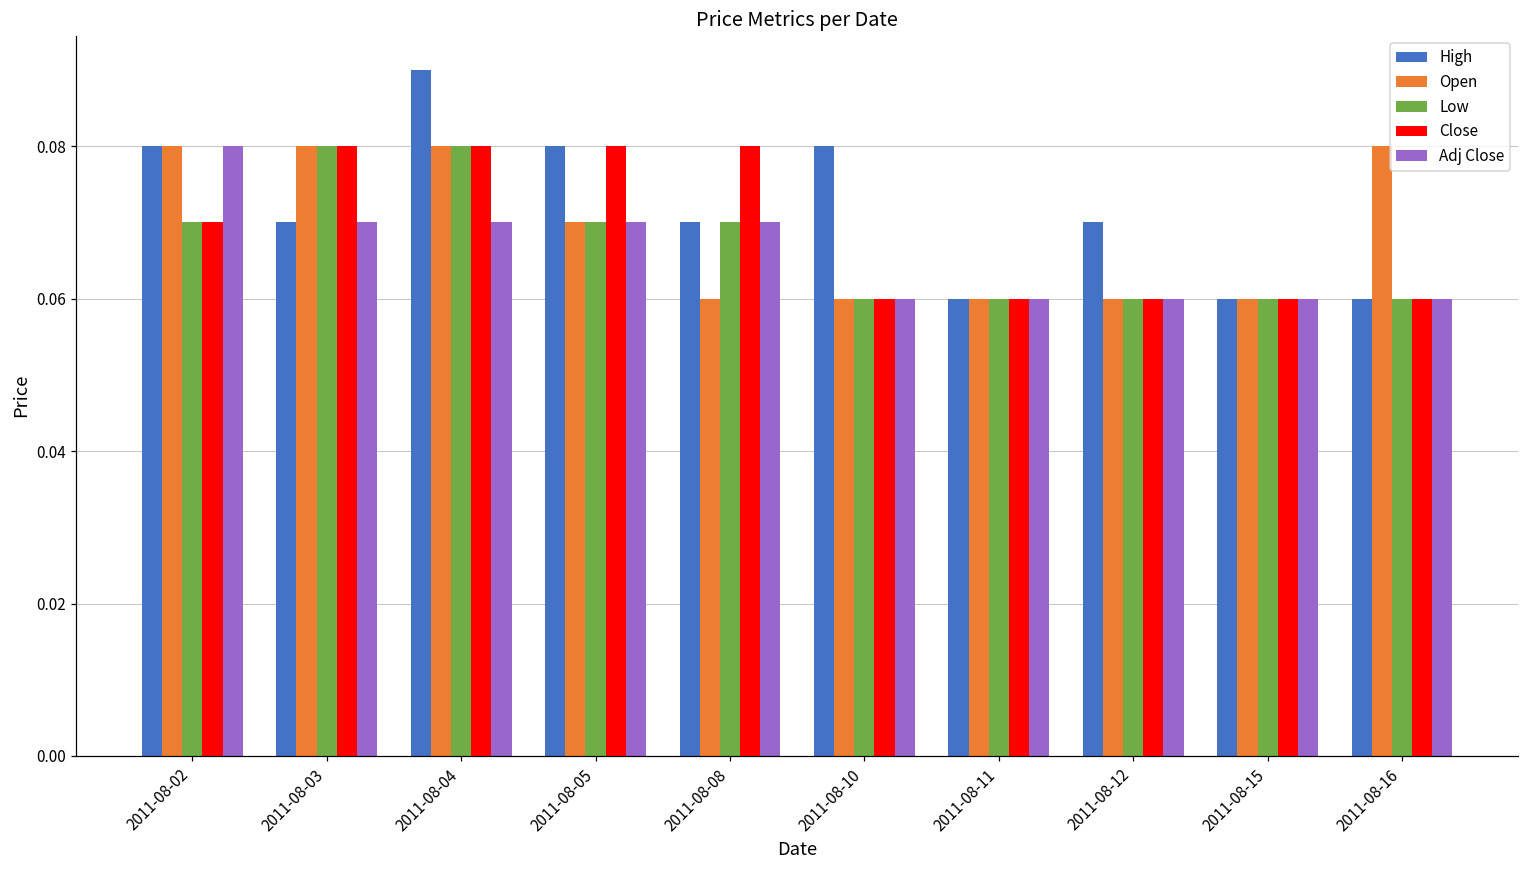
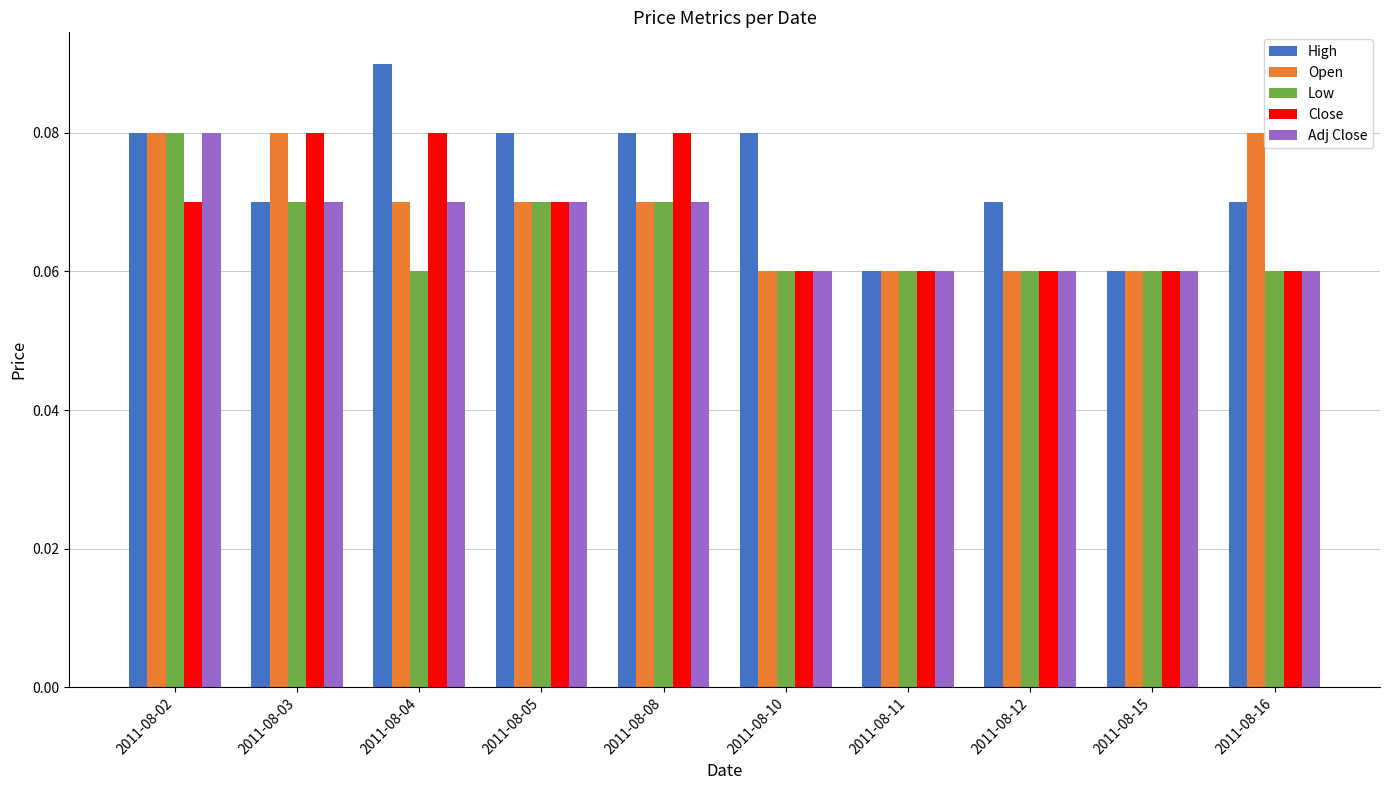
Low, 2011-08-02: 0.07 -> 0.08
Low, 2011-08-03: 0.08 -> 0.07
Open, 2011-08-04: 0.08 -> 0.07
Low, 2011-08-04: 0.08 -> 0.06
Close, 2011-08-05: 0.08 -> 0.07
High, 2011-08-08: 0.07 -> 0.08
Open, 2011-08-08: 0.06 -> 0.07
High, 2011-08-16: 0.06 -> 0.07
